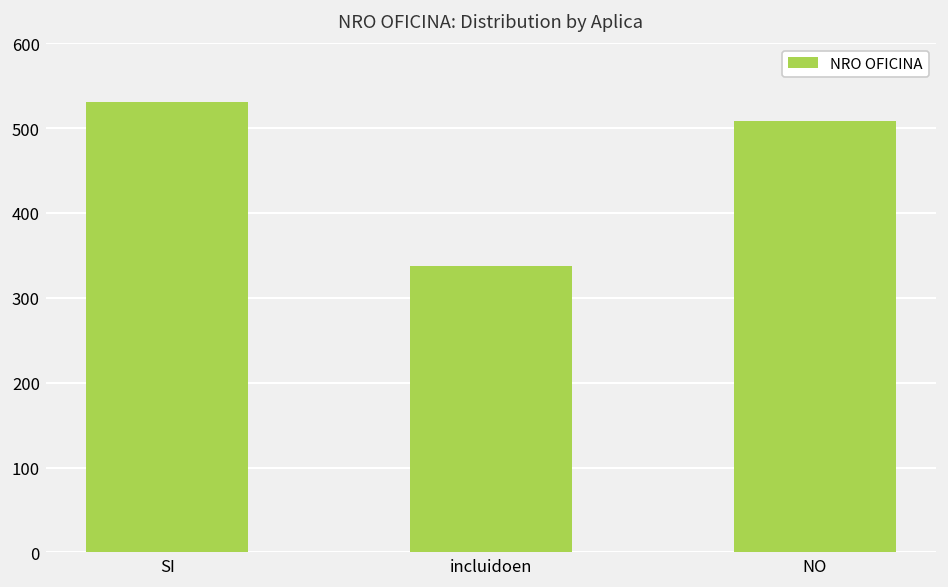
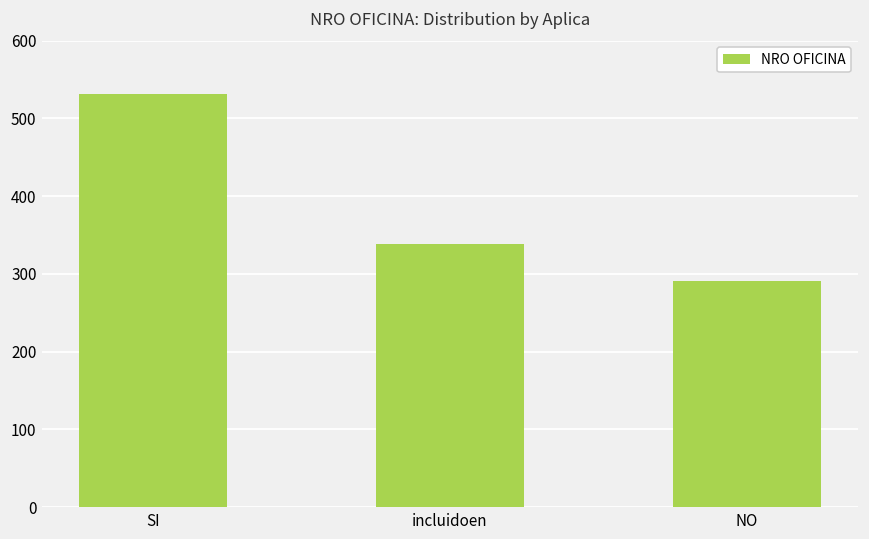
NO: 510 -> 290
